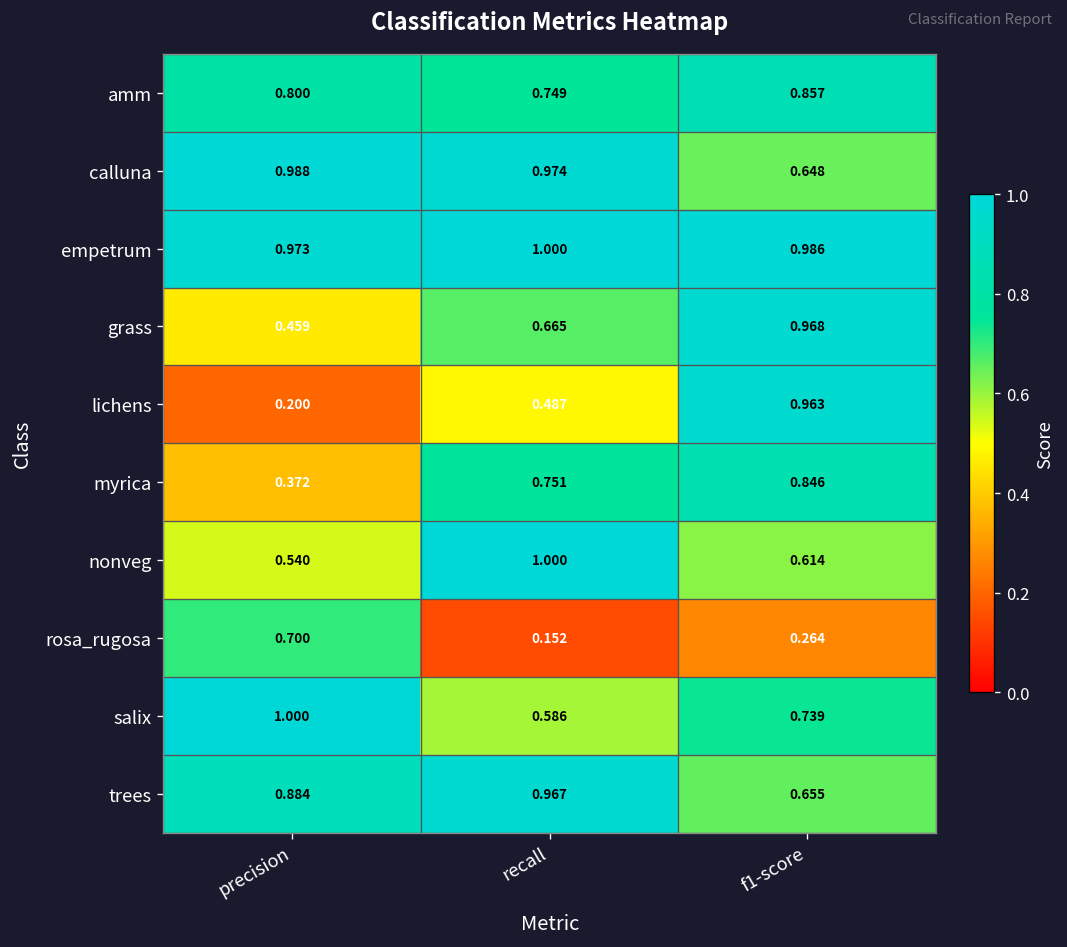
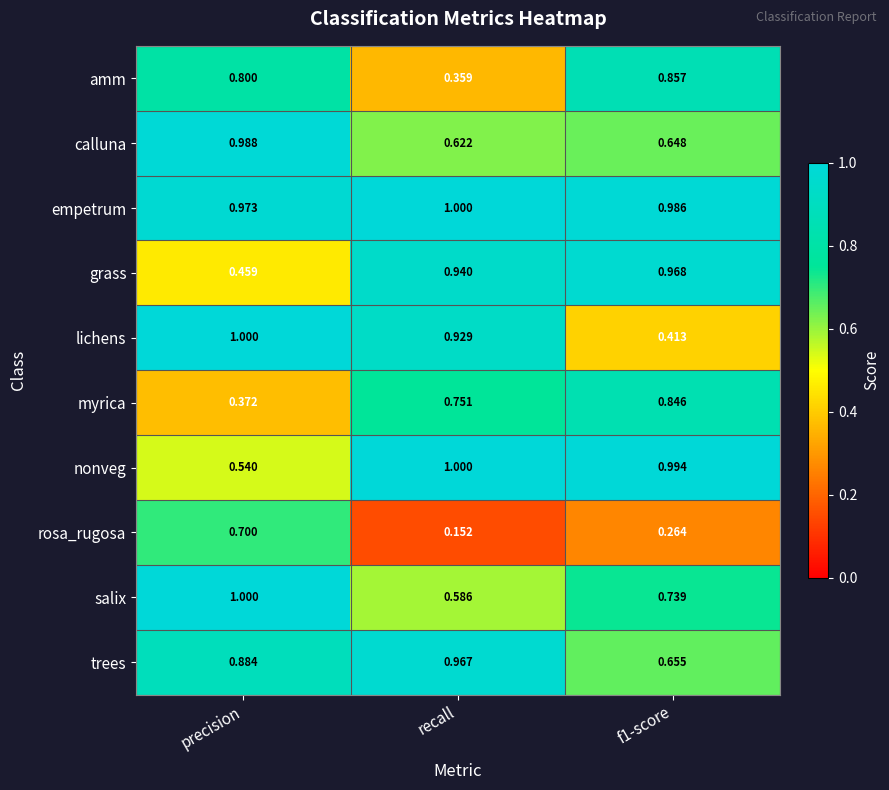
amm, recall: 0.749 -> 0.359
calluna, recall: 0.974 -> 0.622
grass, recall: 0.665 -> 0.940
lichens, precision: 0.200 -> 1.000
lichens, recall: 0.487 -> 0.929
lichens, f1-score: 0.963 -> 0.413
nonveg, f1-score: 0.614 -> 0.994
